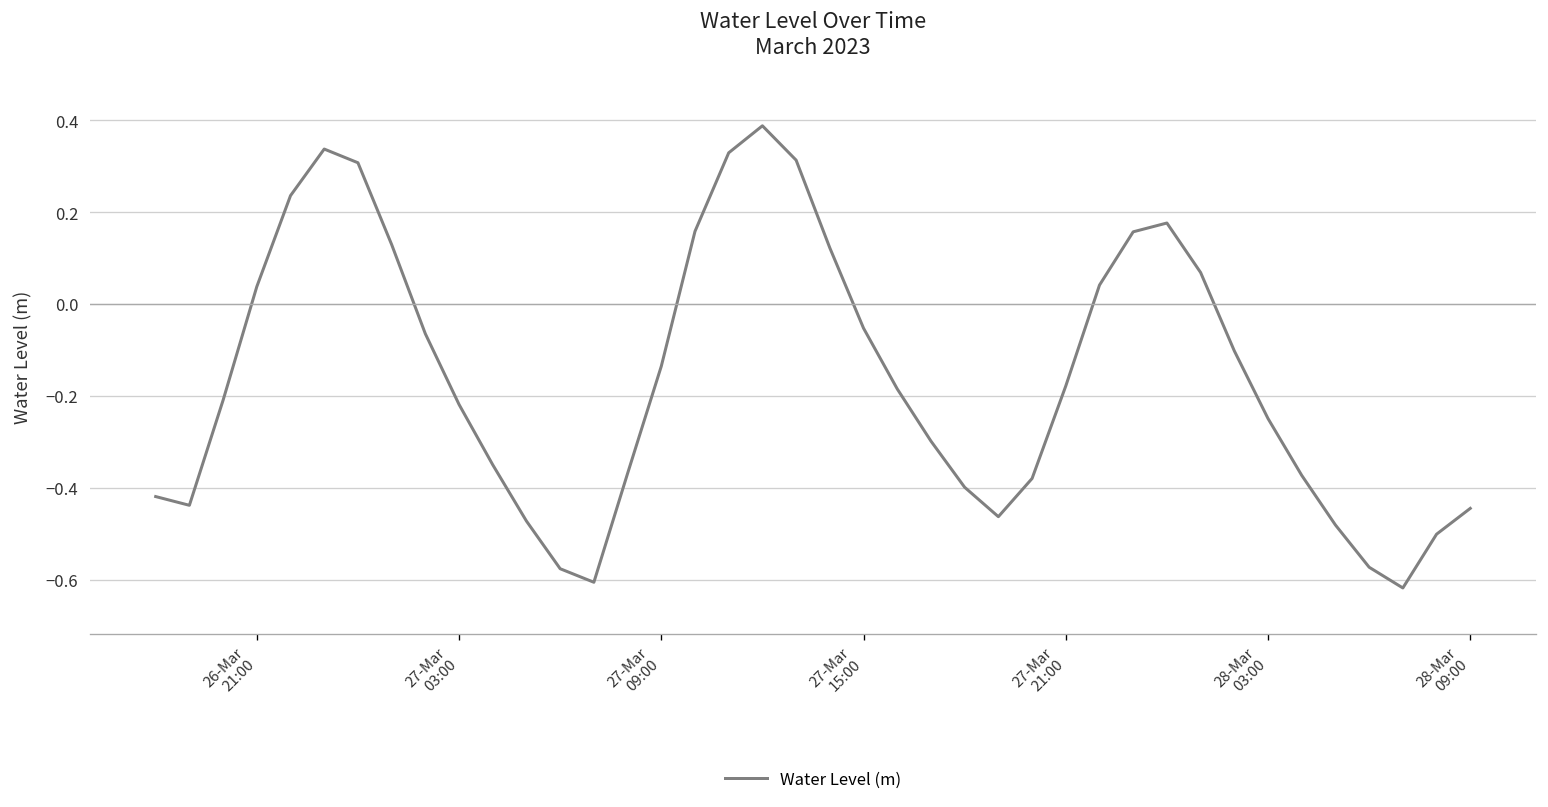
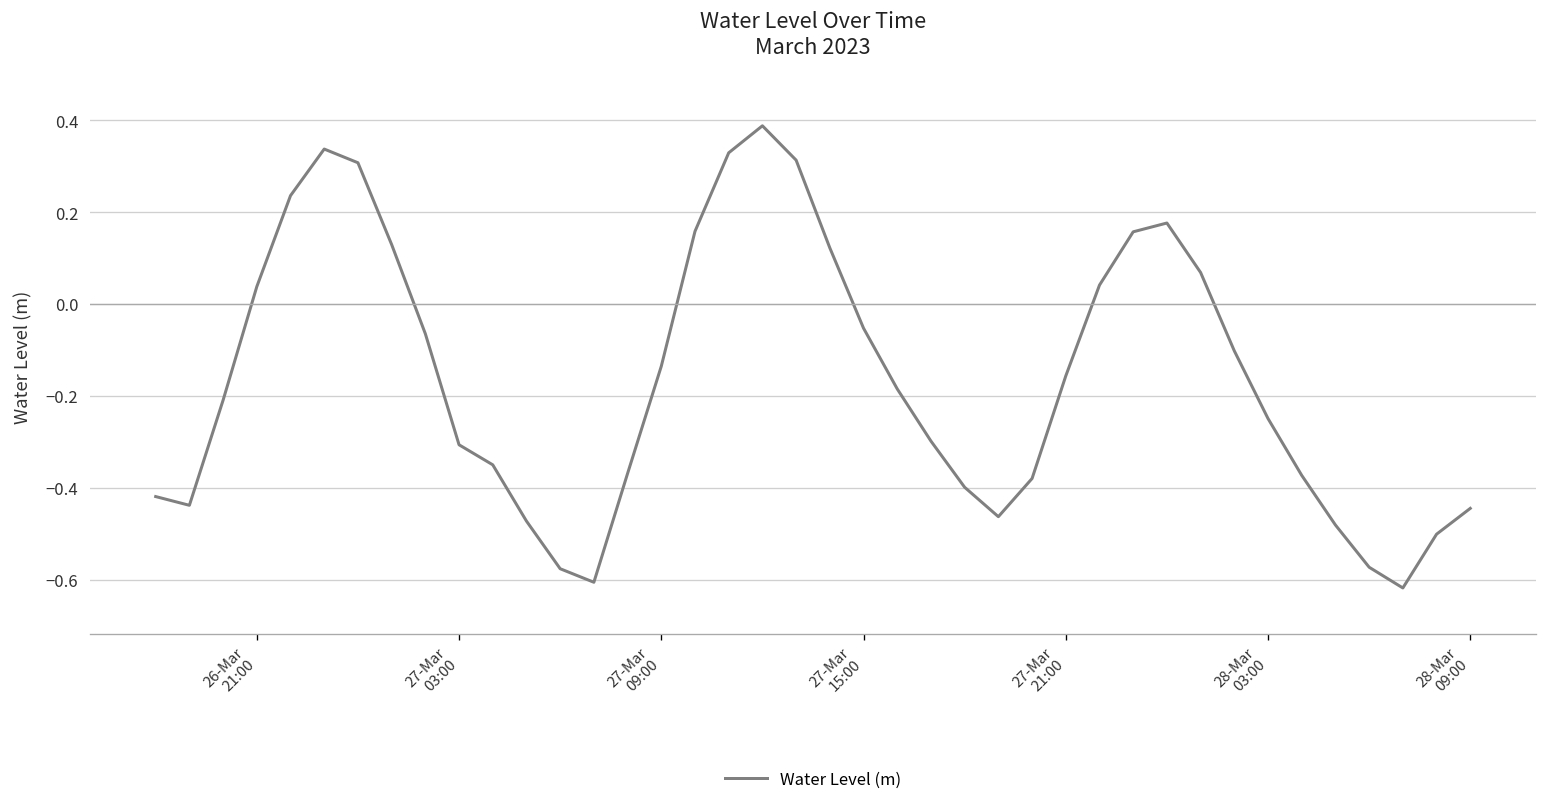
27-Mar 03:00: -0.22 -> -0.31
27-Mar 21:00: -0.18 -> -0.16
